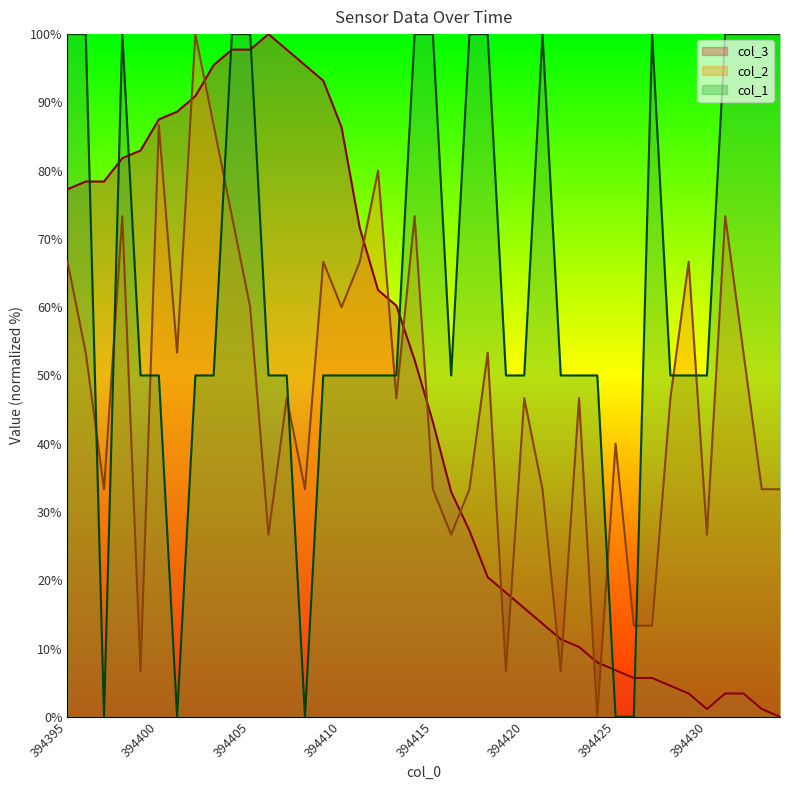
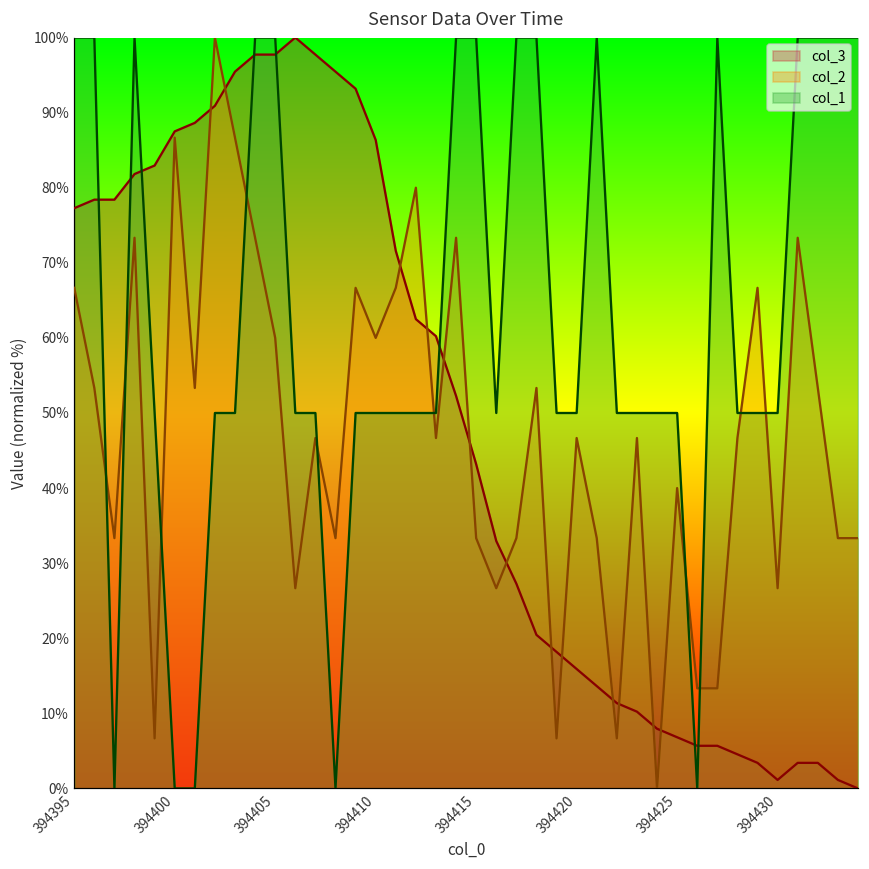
col_1, 394400: 50% -> 0%
col_1, 394425: 0% -> 50%
